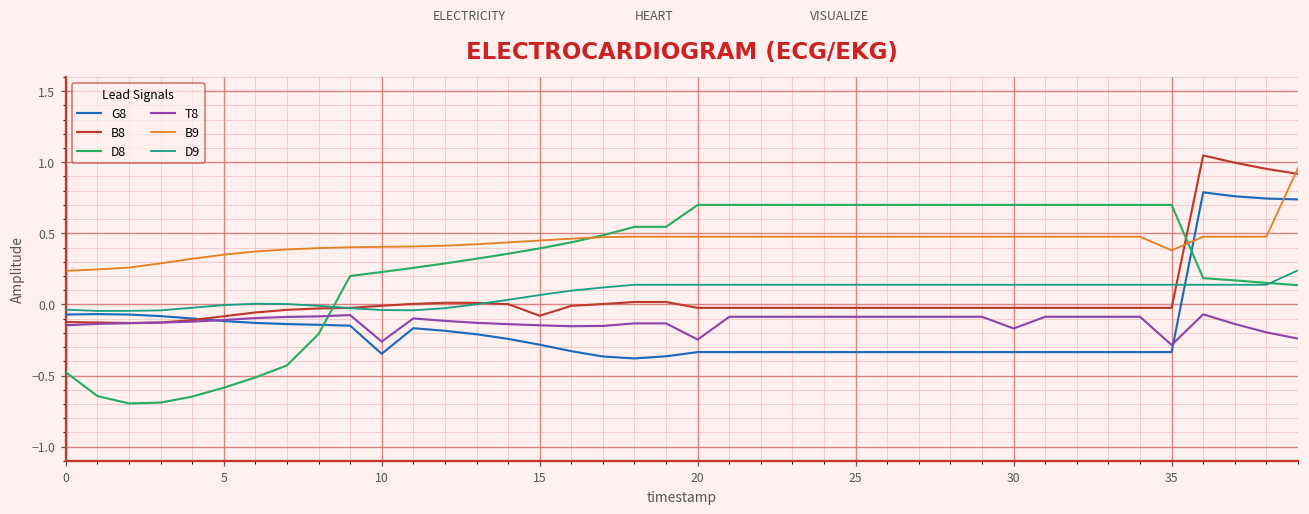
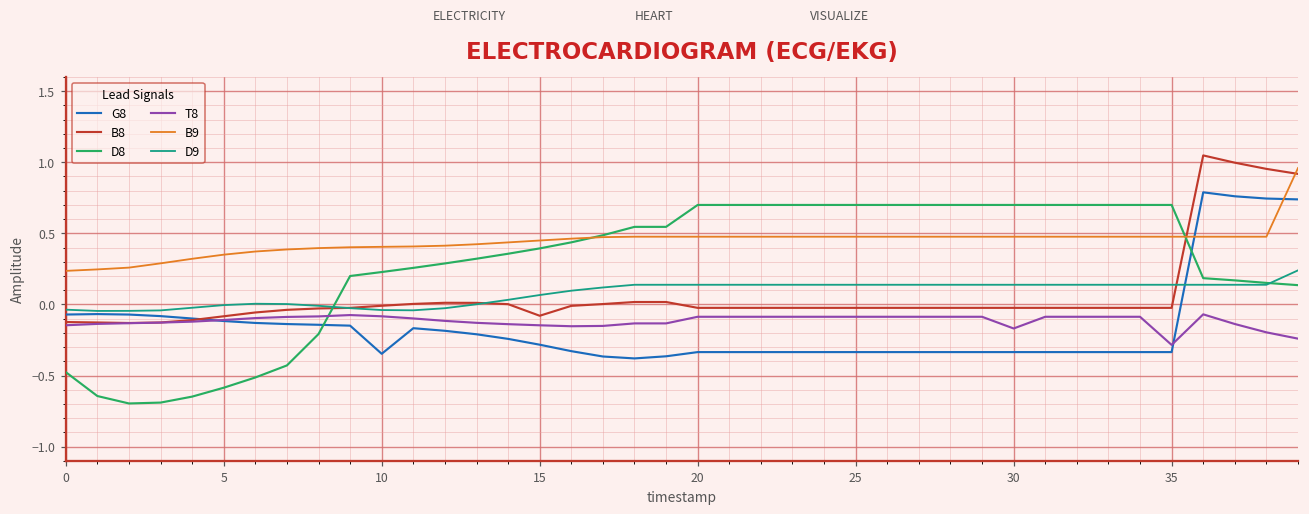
T8, 10: -0.26 -> -0.08
T8, 20: -0.25 -> -0.09
B9, 35: 0.38 -> 0.48
